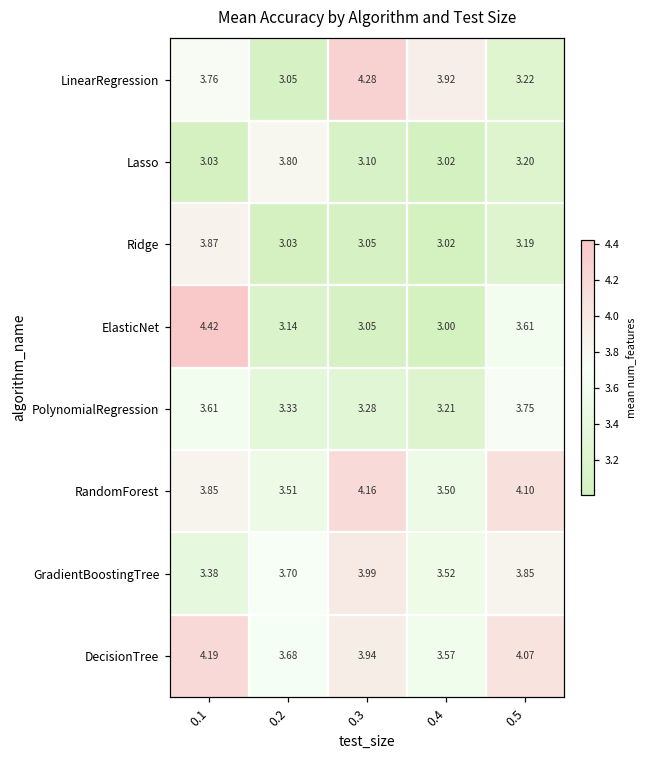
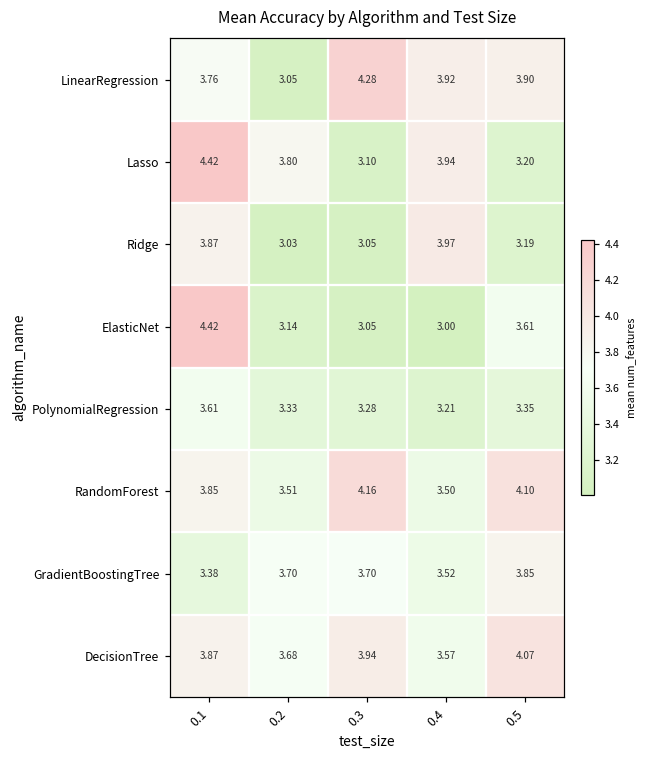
LinearRegression, 0.5: 3.22 -> 3.90
Lasso, 0.1: 3.03 -> 4.42
Lasso, 0.4: 3.02 -> 3.94
Ridge, 0.4: 3.02 -> 3.97
PolynomialRegression, 0.5: 3.75 -> 3.35
GradientBoostingTree, 0.3: 3.99 -> 3.70
DecisionTree, 0.1: 4.19 -> 3.87
